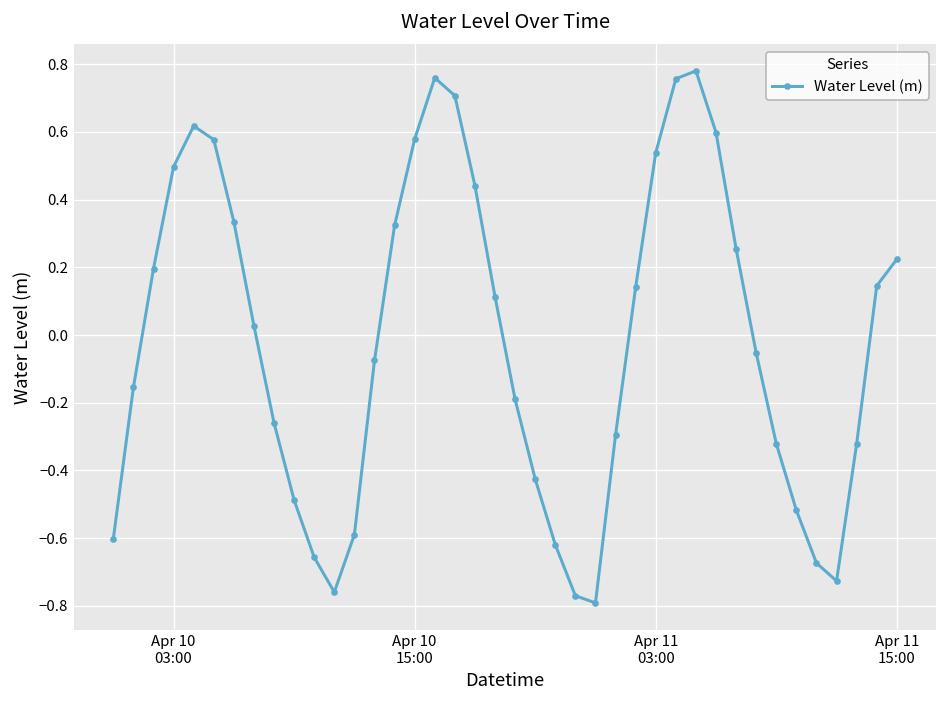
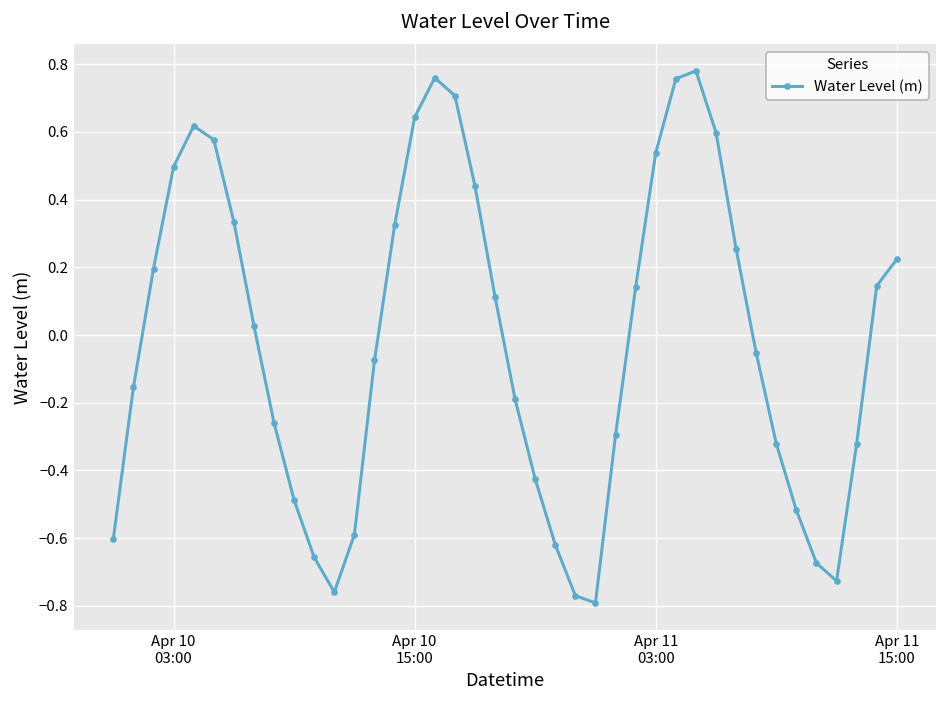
Apr 10 15:00: 0.58 -> 0.64
